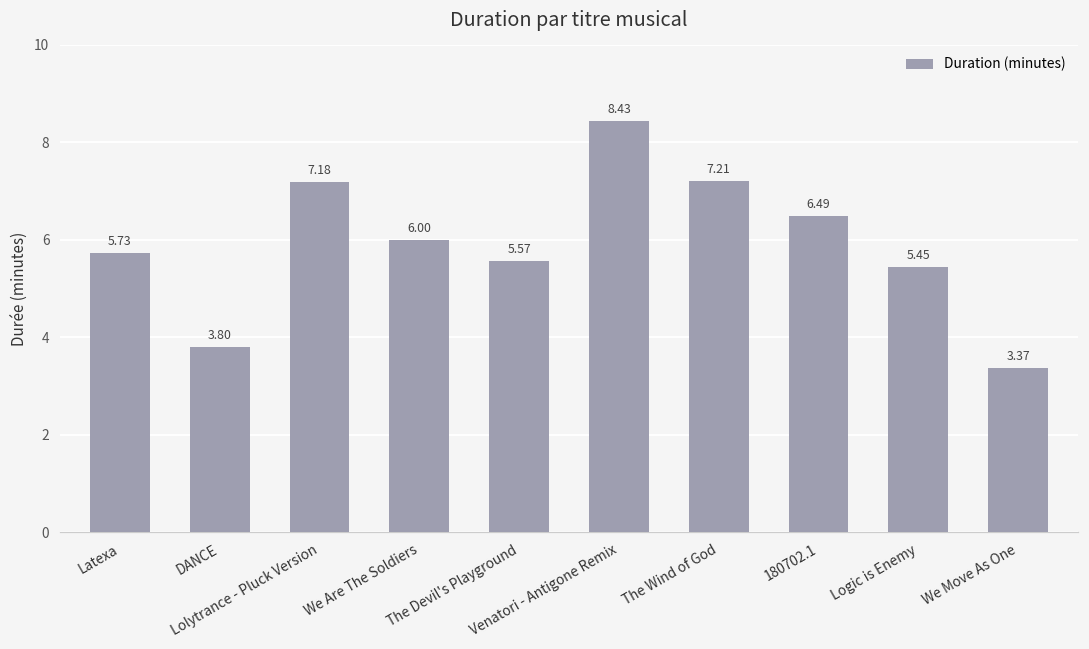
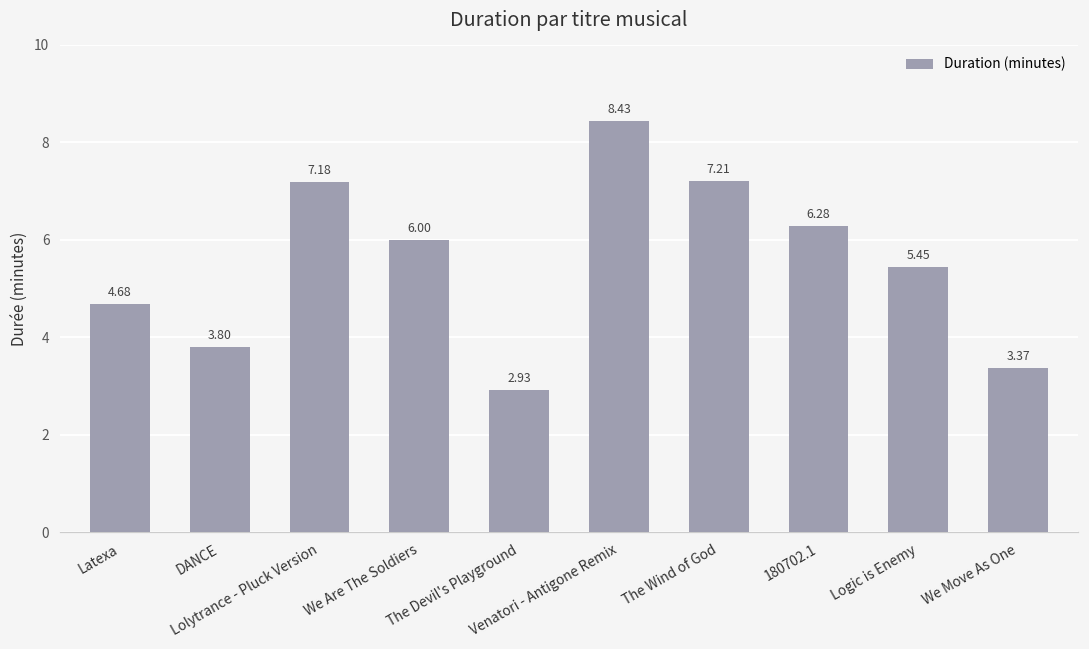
Latexa: 5.73 -> 4.68
The Devil's Playground: 5.57 -> 2.93
180702.1: 6.49 -> 6.28
